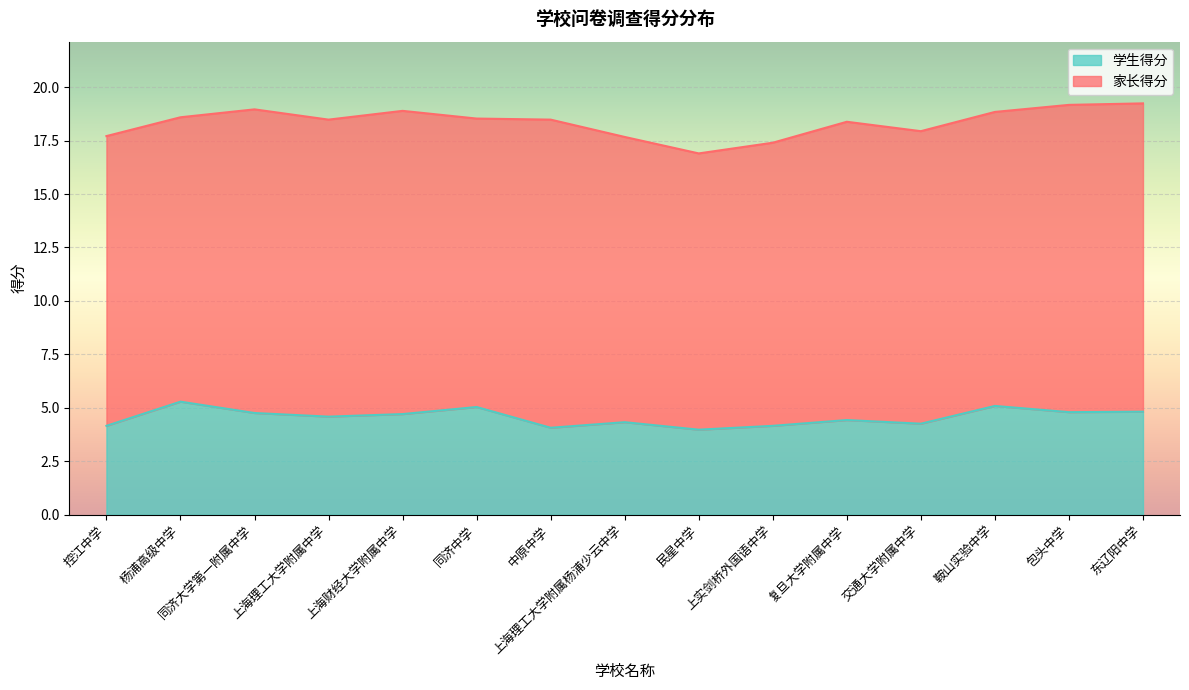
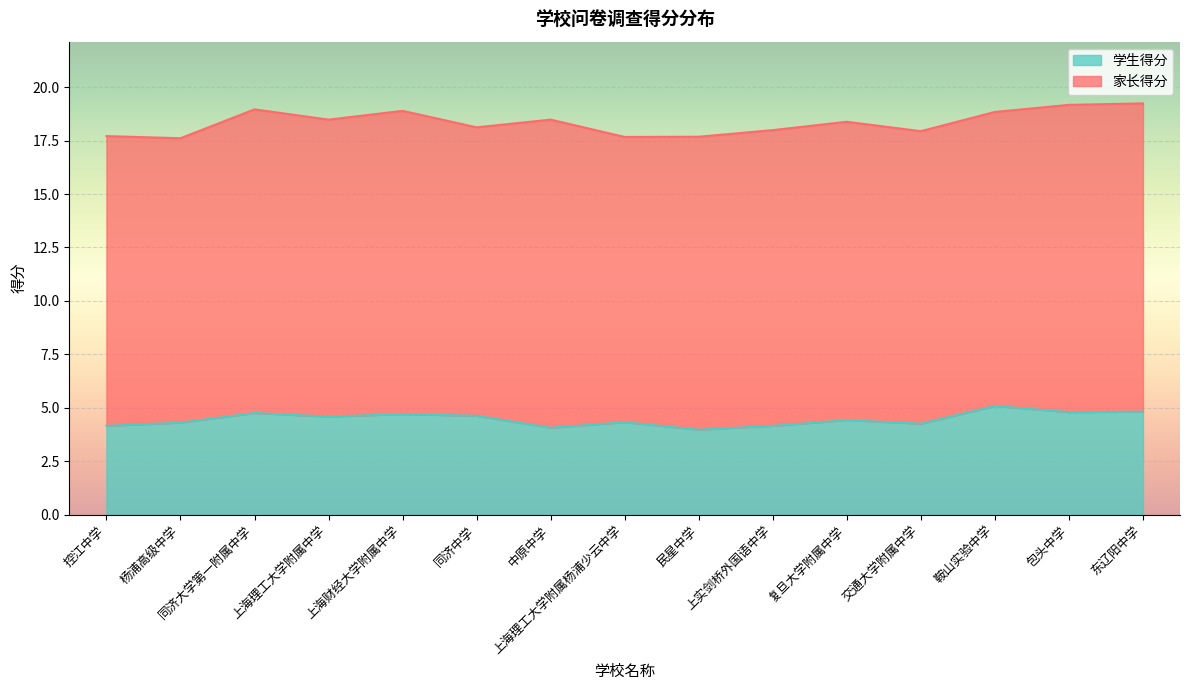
学生得分, 杨浦高级中学: 5.3 -> 4.3
学生得分, 同济中学: 5.0 -> 4.6
家长得分, 民星中学: 12.9 -> 13.7
家长得分, 上实剑桥外国语中学: 13.2 -> 13.8
